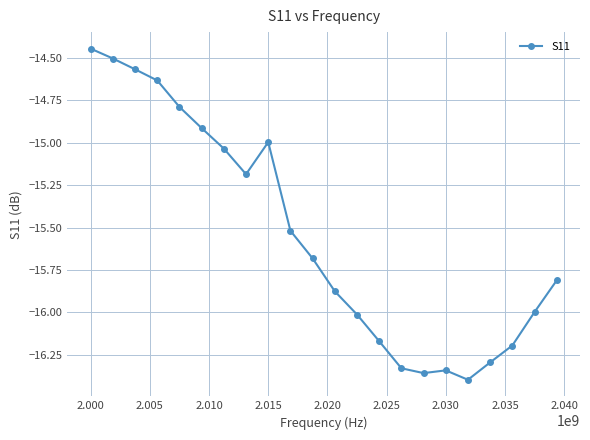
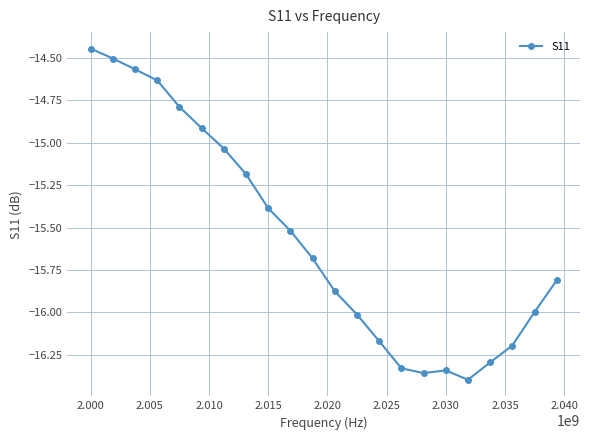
2.015: -15.00 -> -15.39
